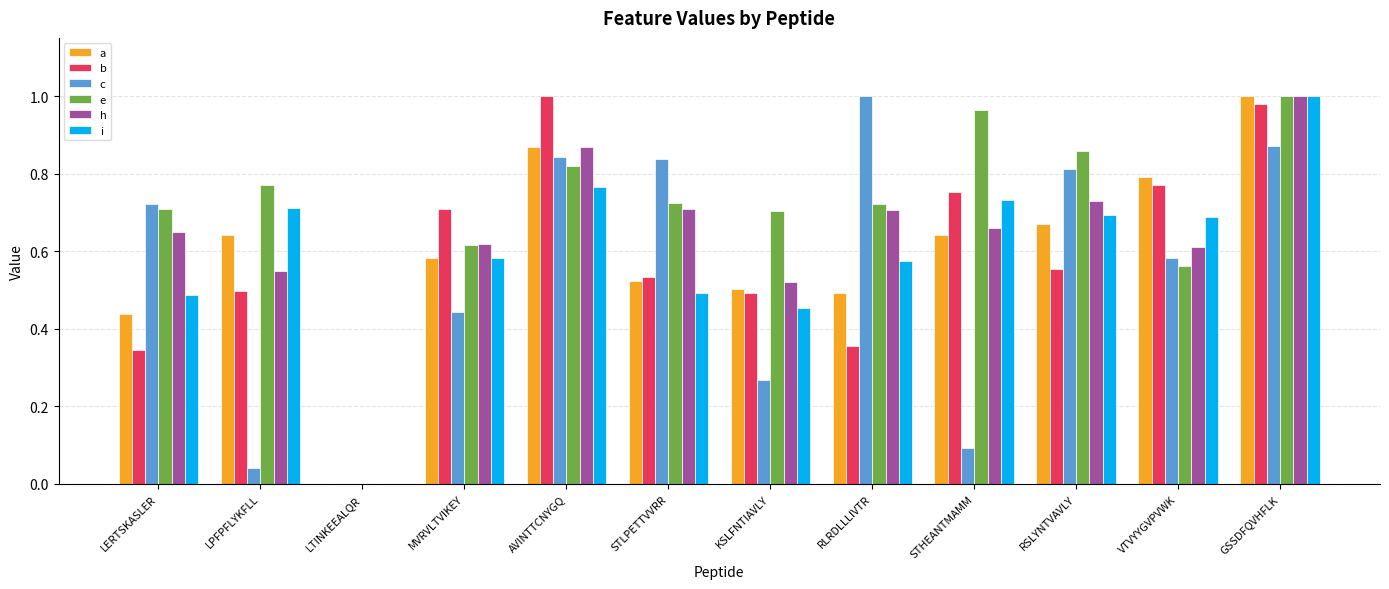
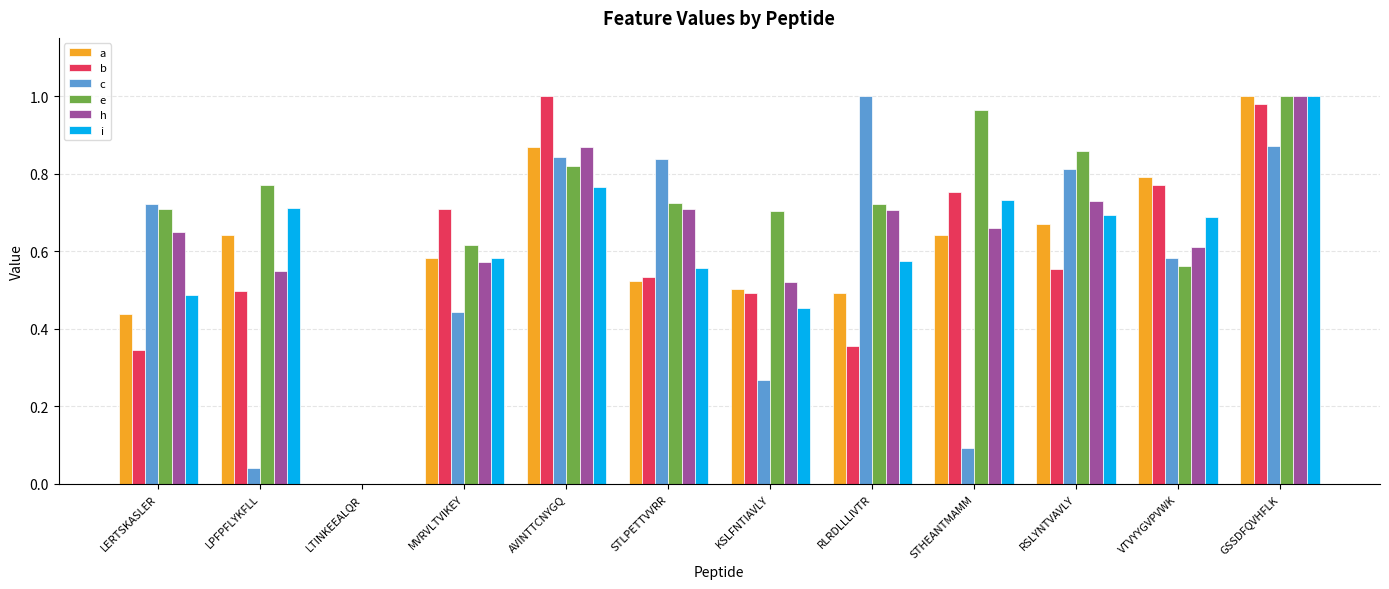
h, MVRVLTVIKEY: 0.62 -> 0.57
i, STLPETTVVRR: 0.49 -> 0.56
